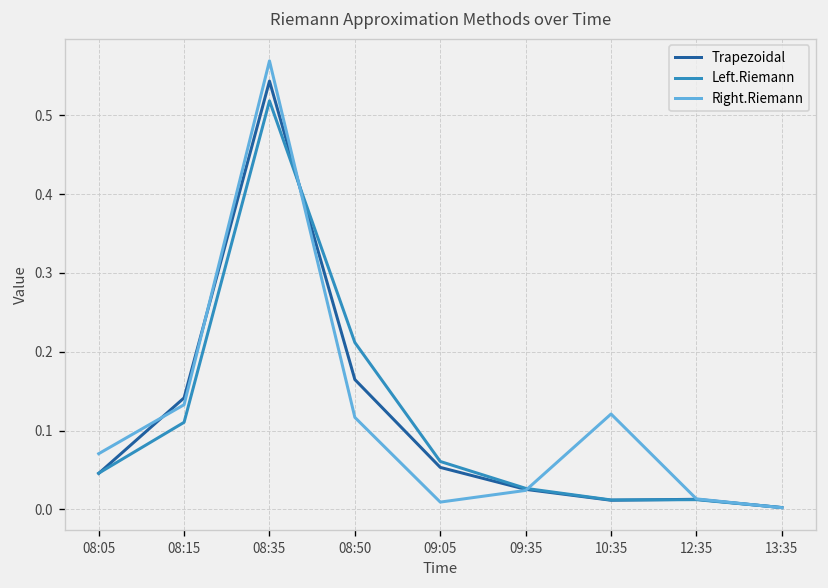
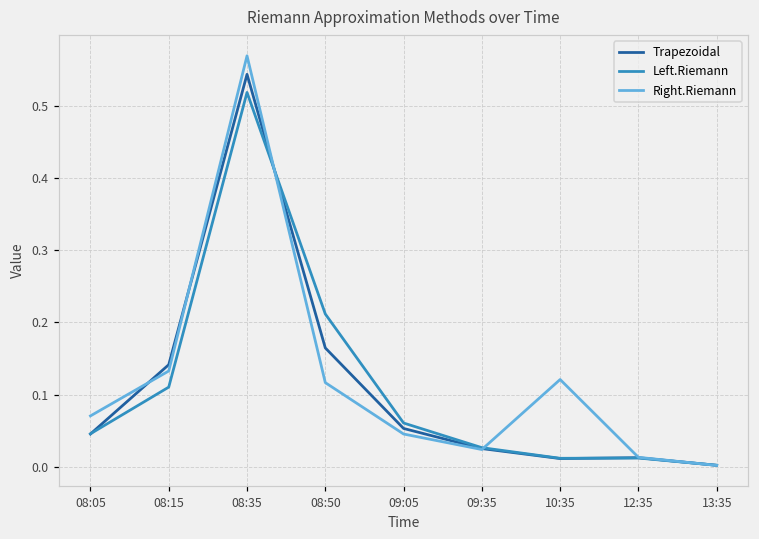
Right.Riemann, 09:05: 0.01 -> 0.05
